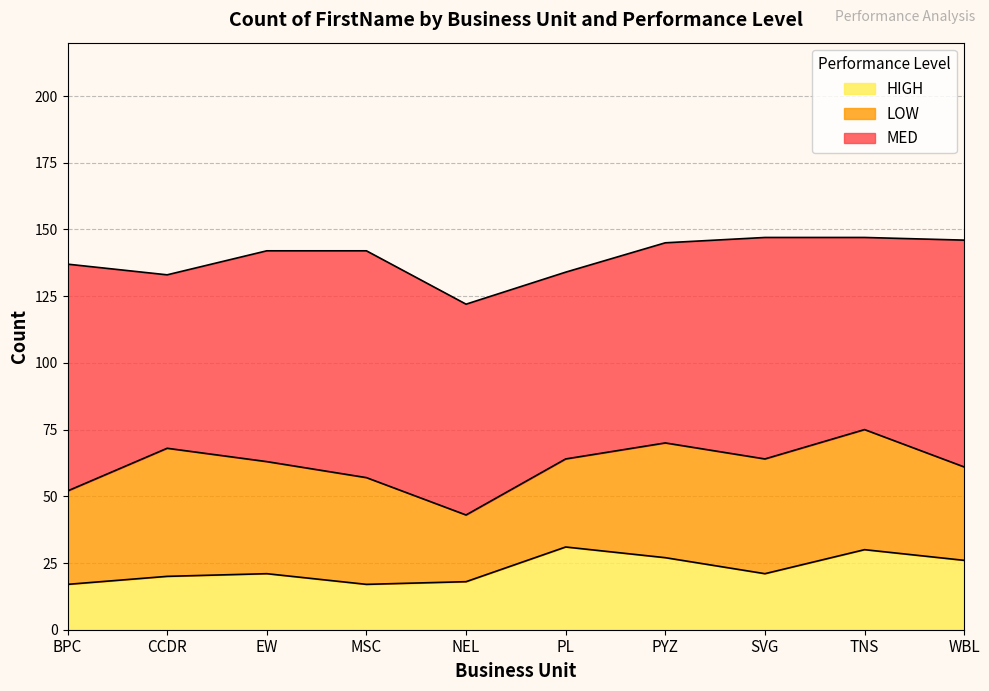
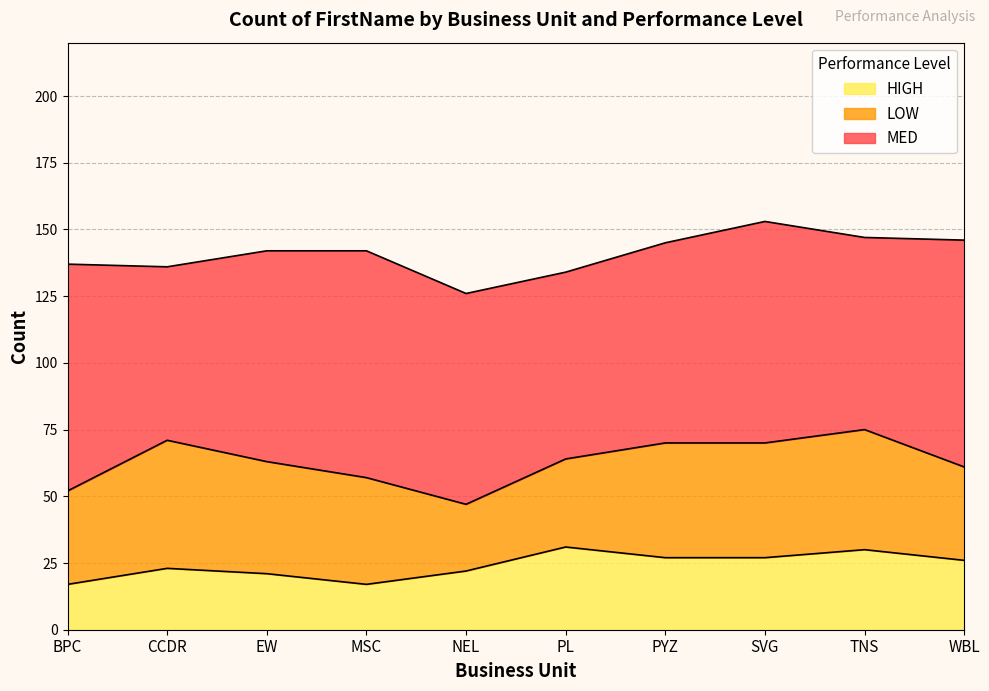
HIGH, CCDR: 20 -> 23
HIGH, NEL: 18 -> 22
HIGH, SVG: 21 -> 27
